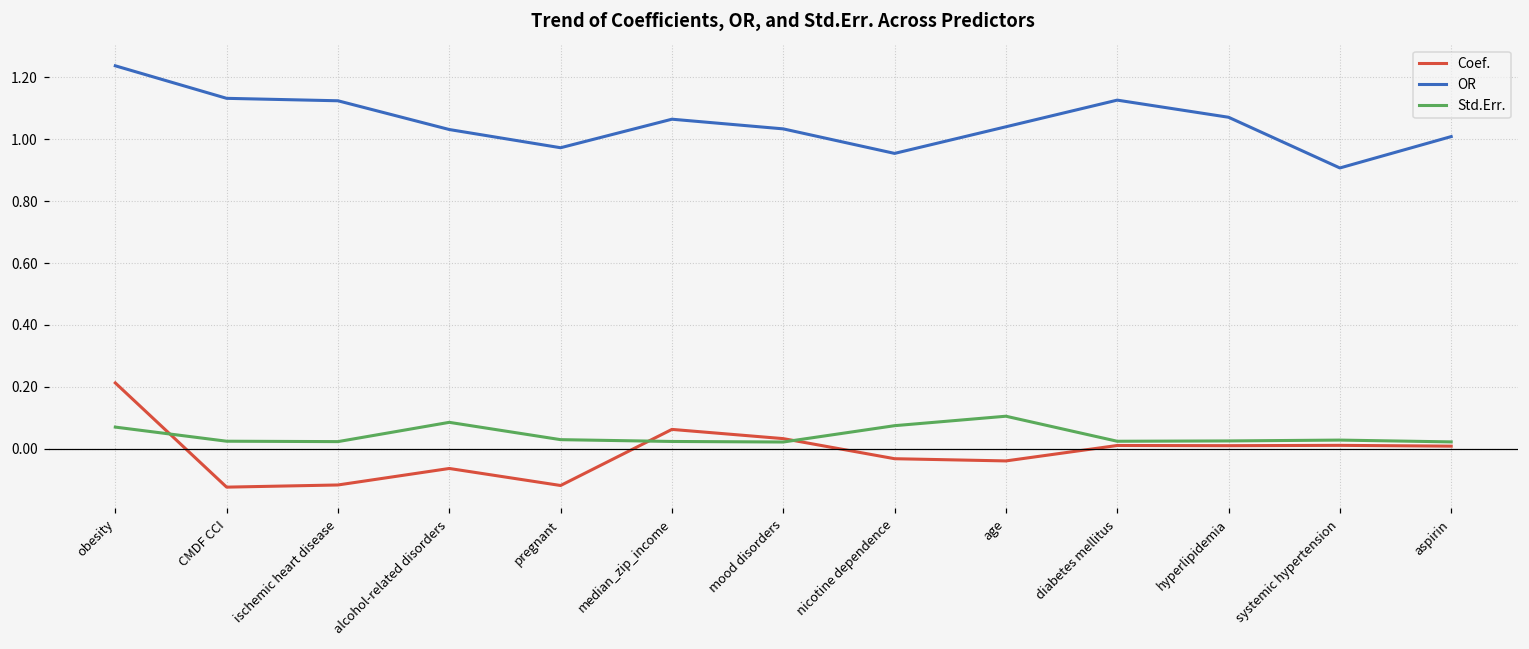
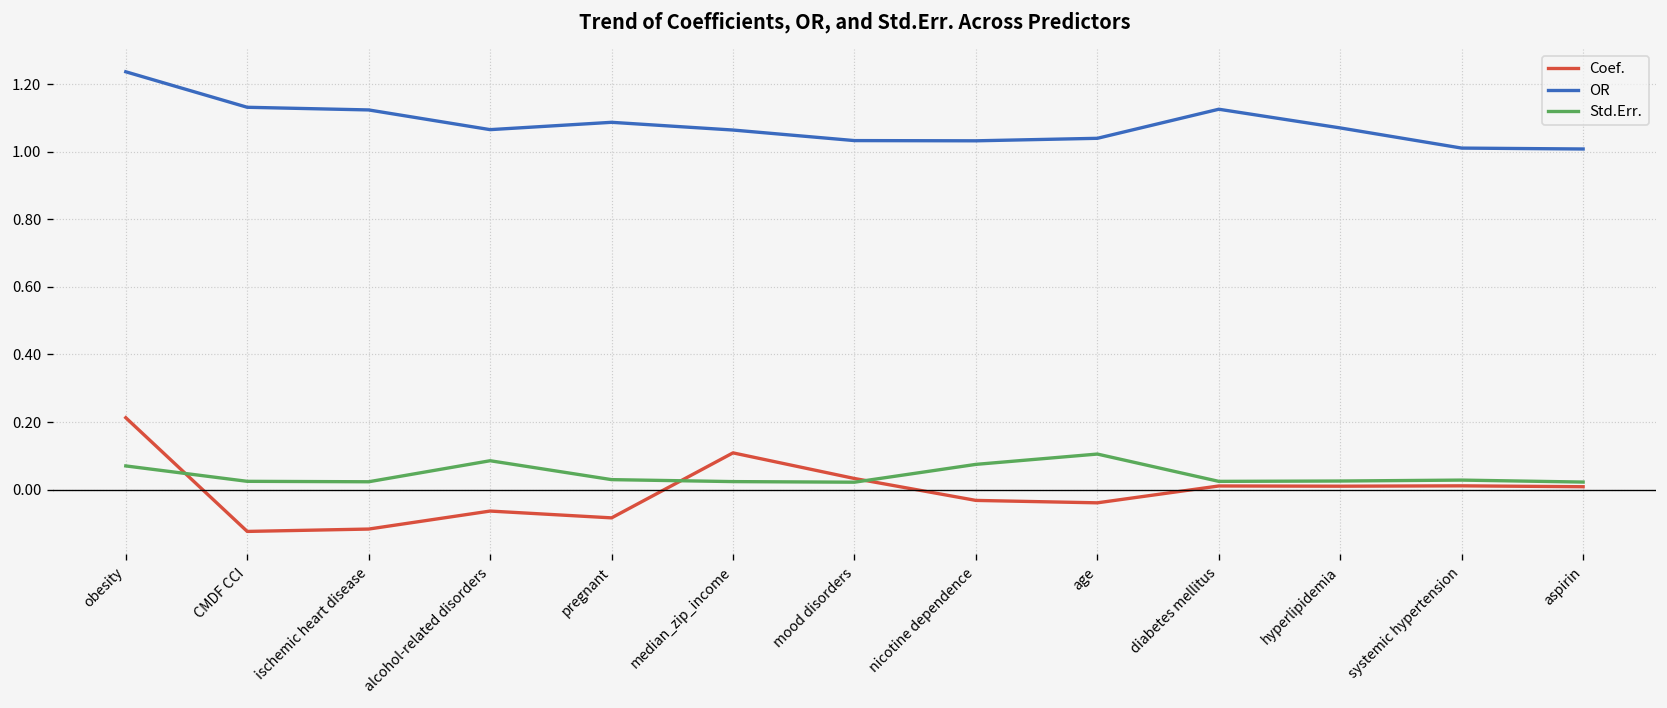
OR, alcohol-related disorders: 1.03 -> 1.07
Coef., pregnant: -0.12 -> -0.08
OR, pregnant: 0.97 -> 1.09
Coef., median_zip_income: 0.06 -> 0.11
OR, nicotine dependence: 0.95 -> 1.03
OR, systemic hypertension: 0.91 -> 1.01
